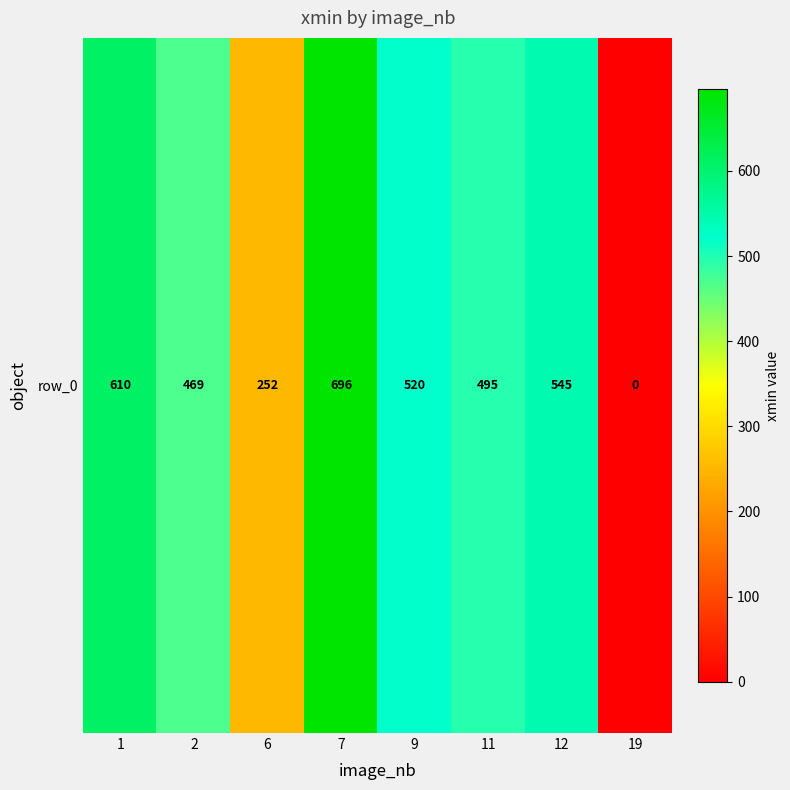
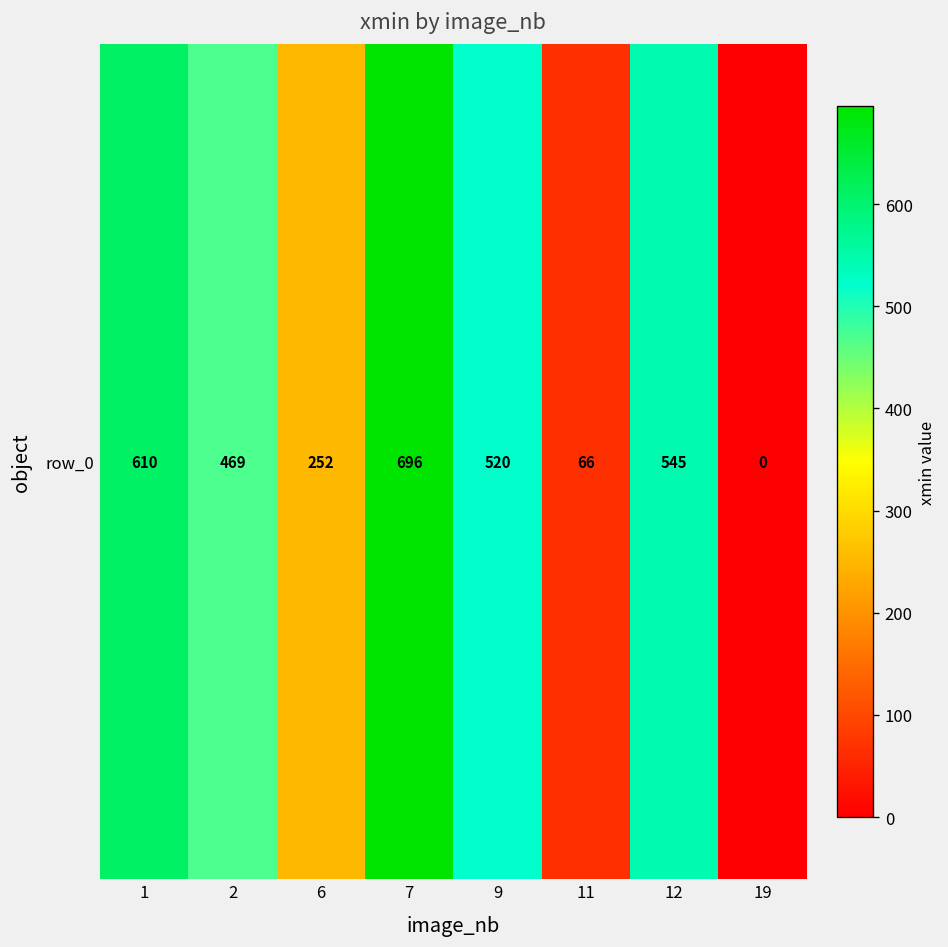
row_0, 11: 495 -> 66
